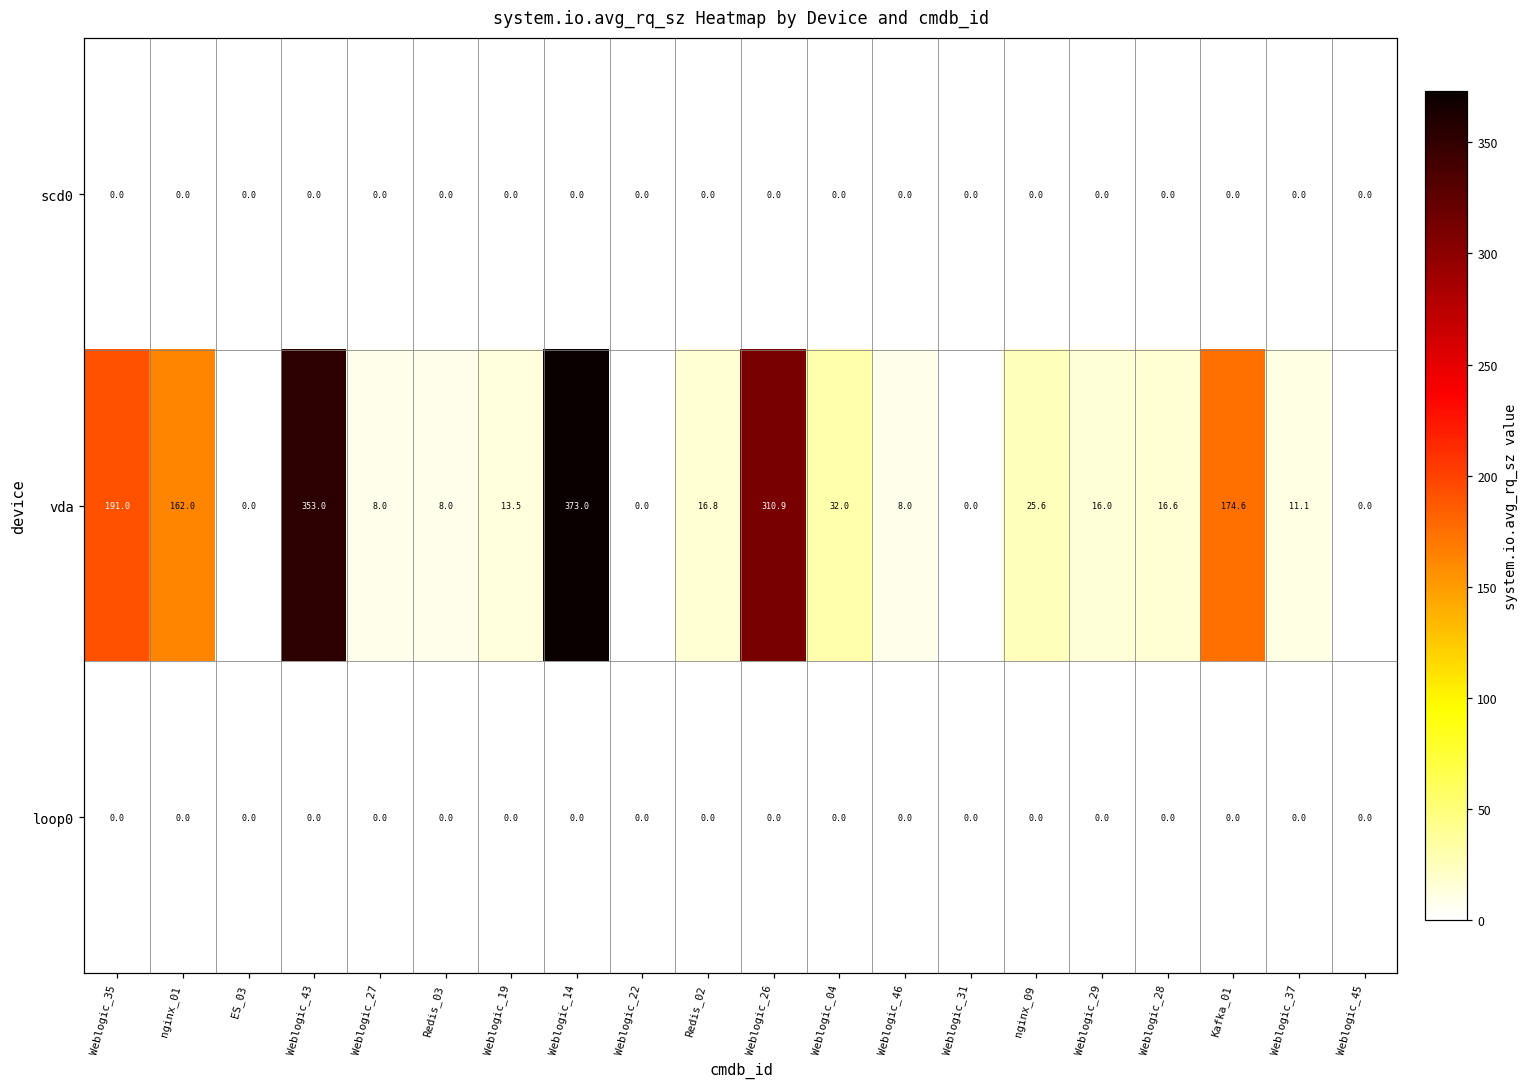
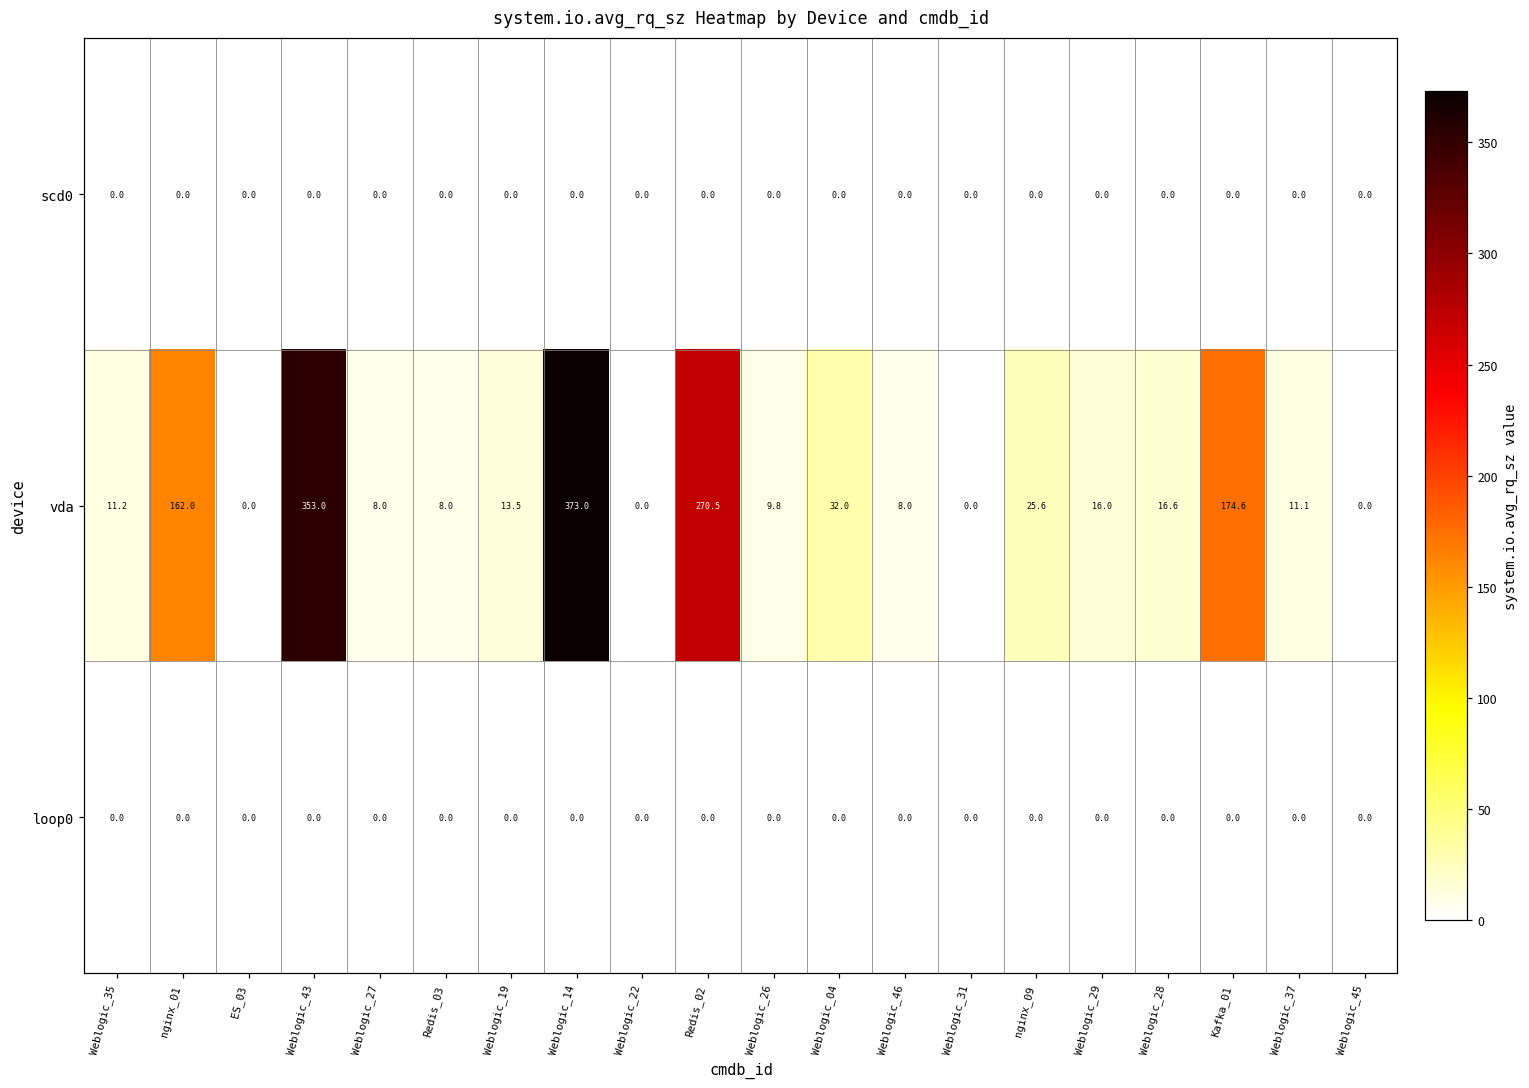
vda, Weblogic_35: 191.0 -> 11.2
vda, Redis_02: 16.8 -> 270.5
vda, Weblogic_26: 310.9 -> 9.8
